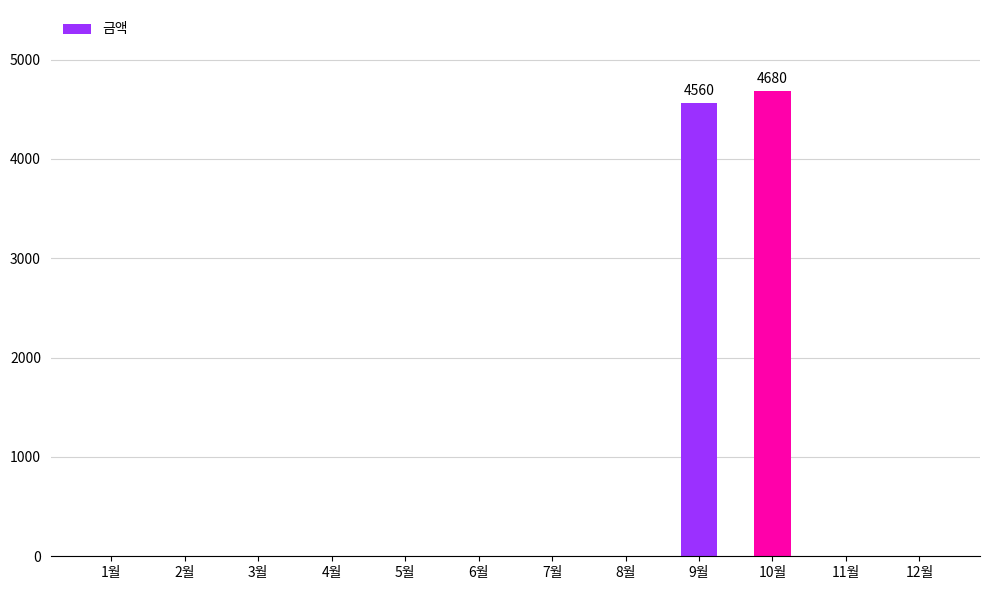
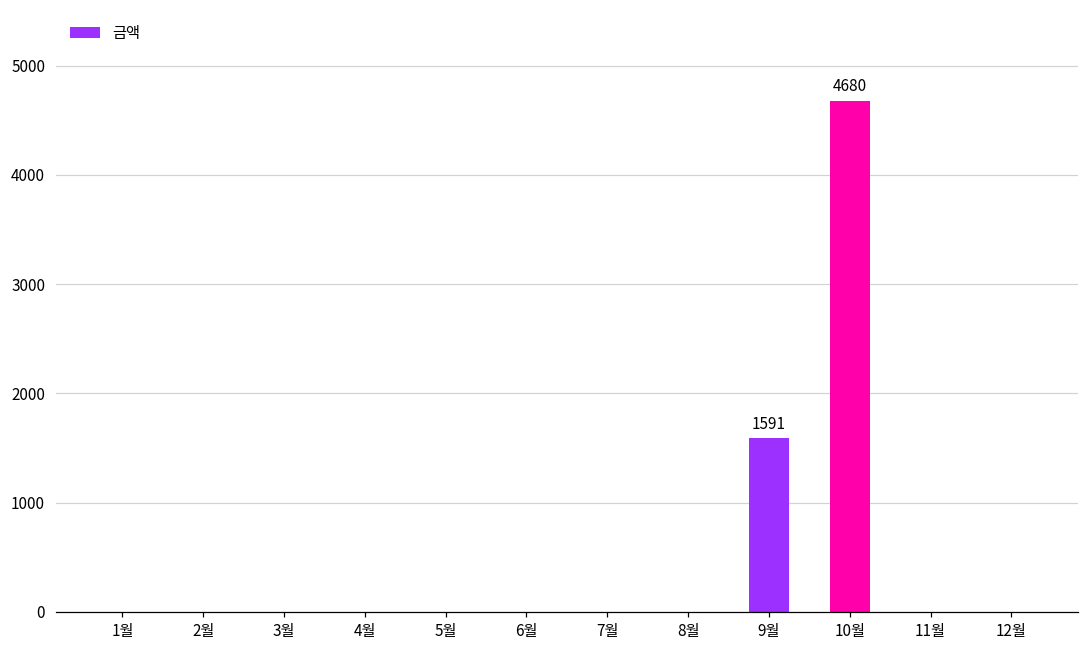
9월: 4560 -> 1591
